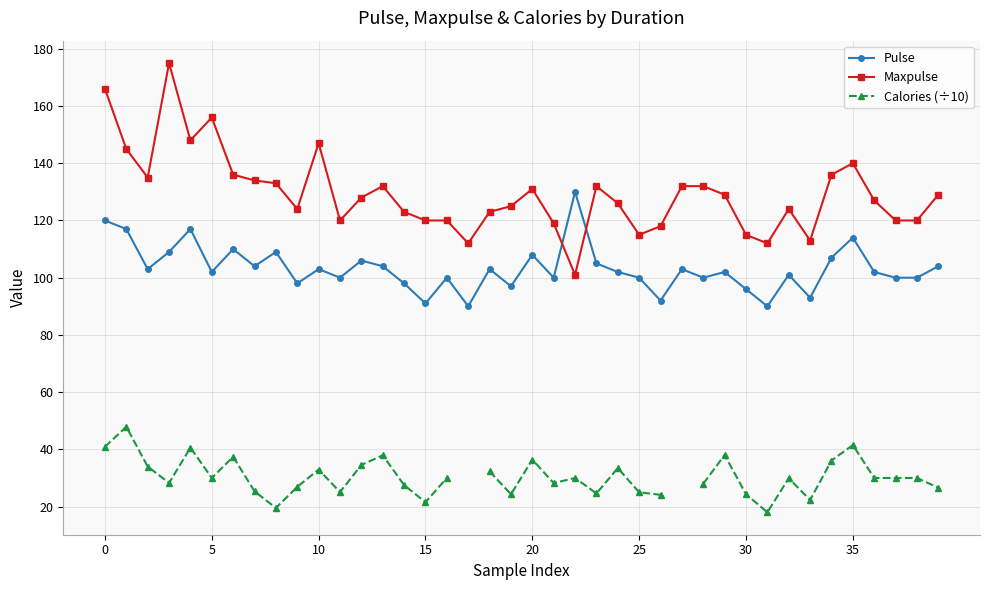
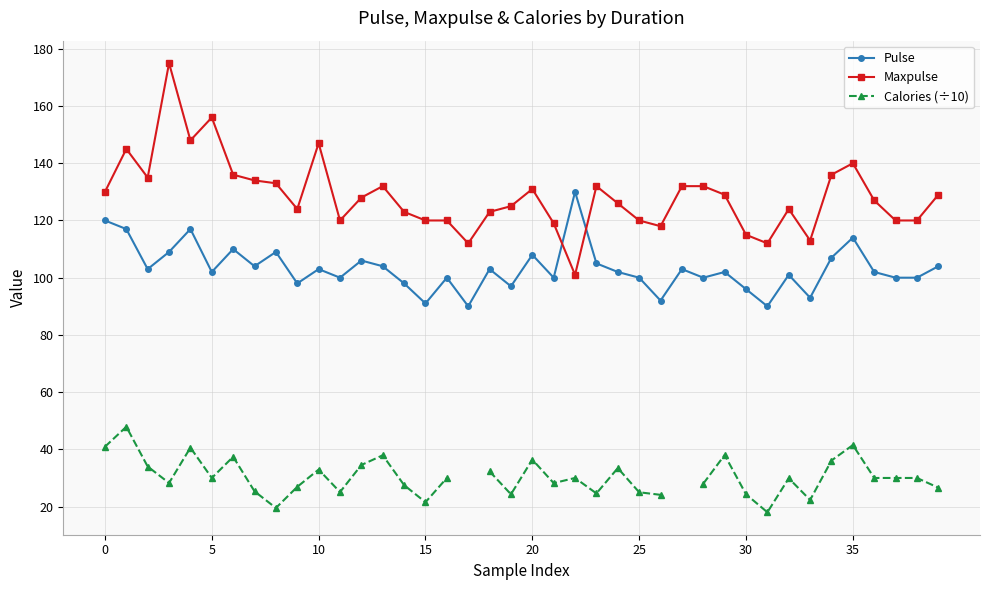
Maxpulse, 0: 166 -> 130
Maxpulse, 25: 115 -> 120
